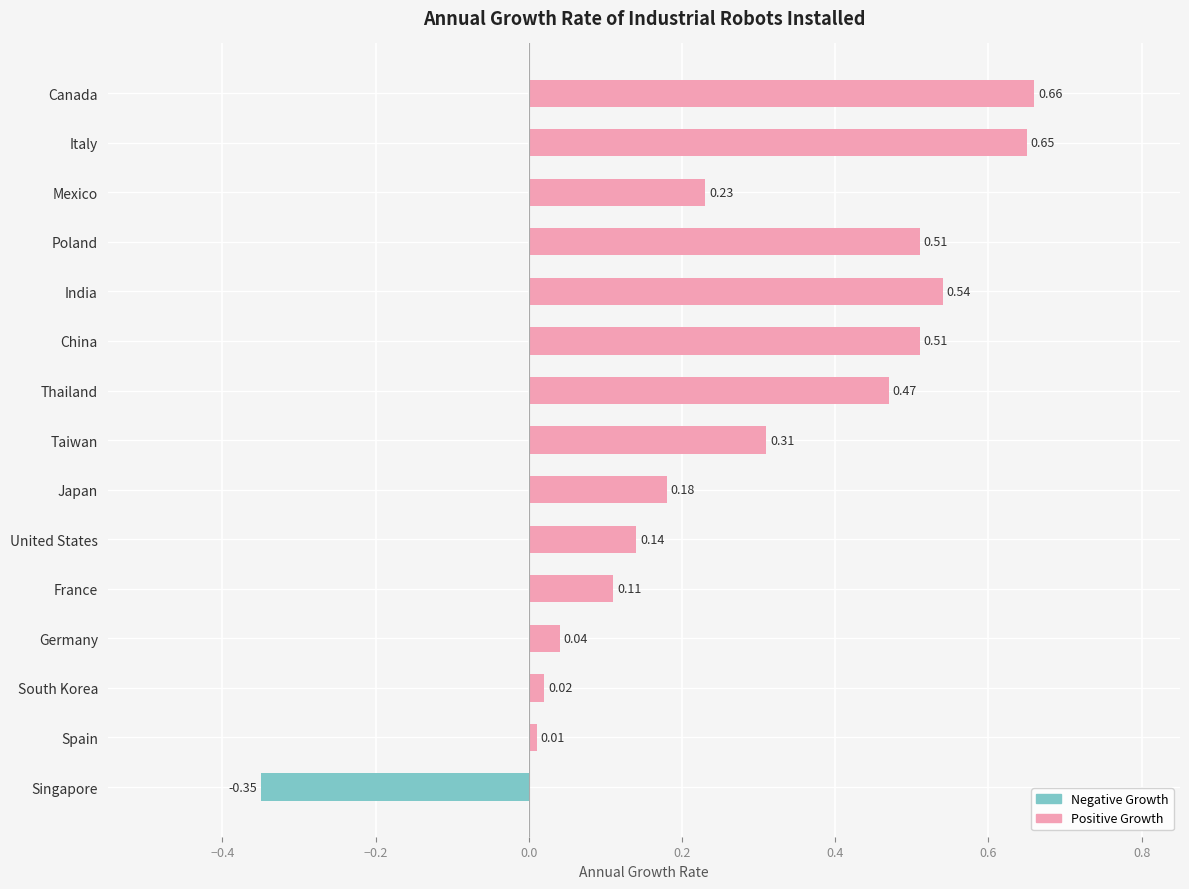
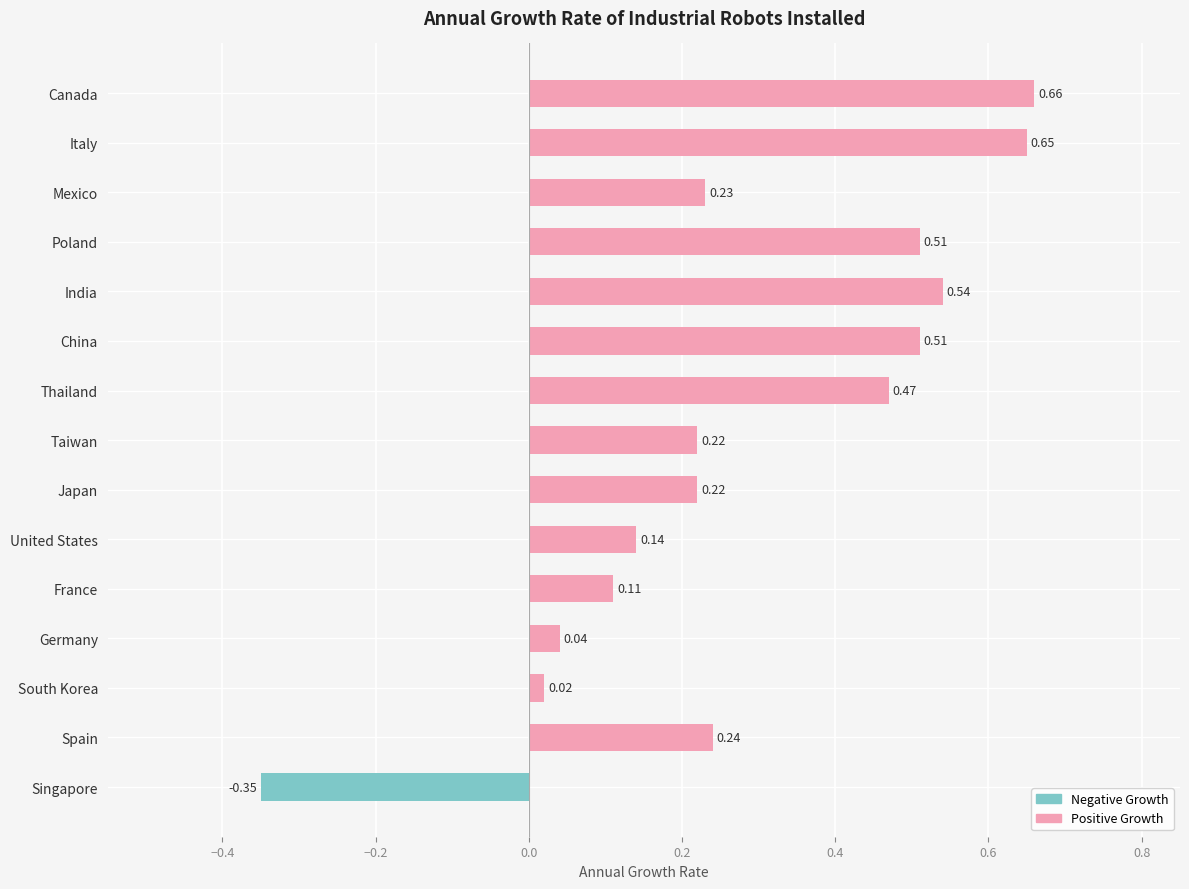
Taiwan: 0.31 -> 0.22
Japan: 0.18 -> 0.22
Spain: 0.01 -> 0.24
